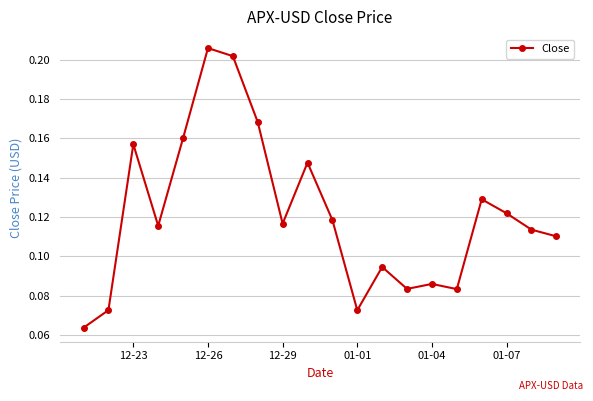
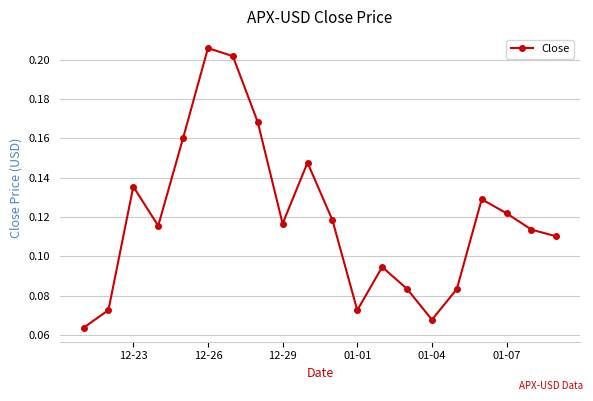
12-23: 0.157 -> 0.135
01-04: 0.086 -> 0.068
